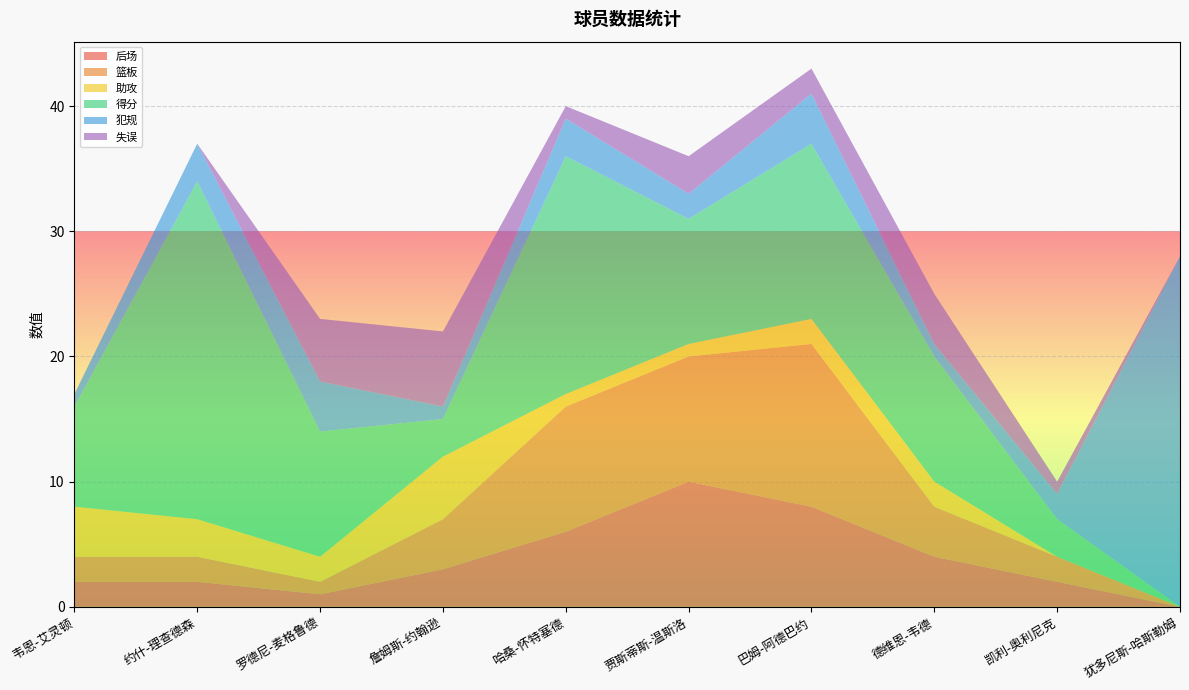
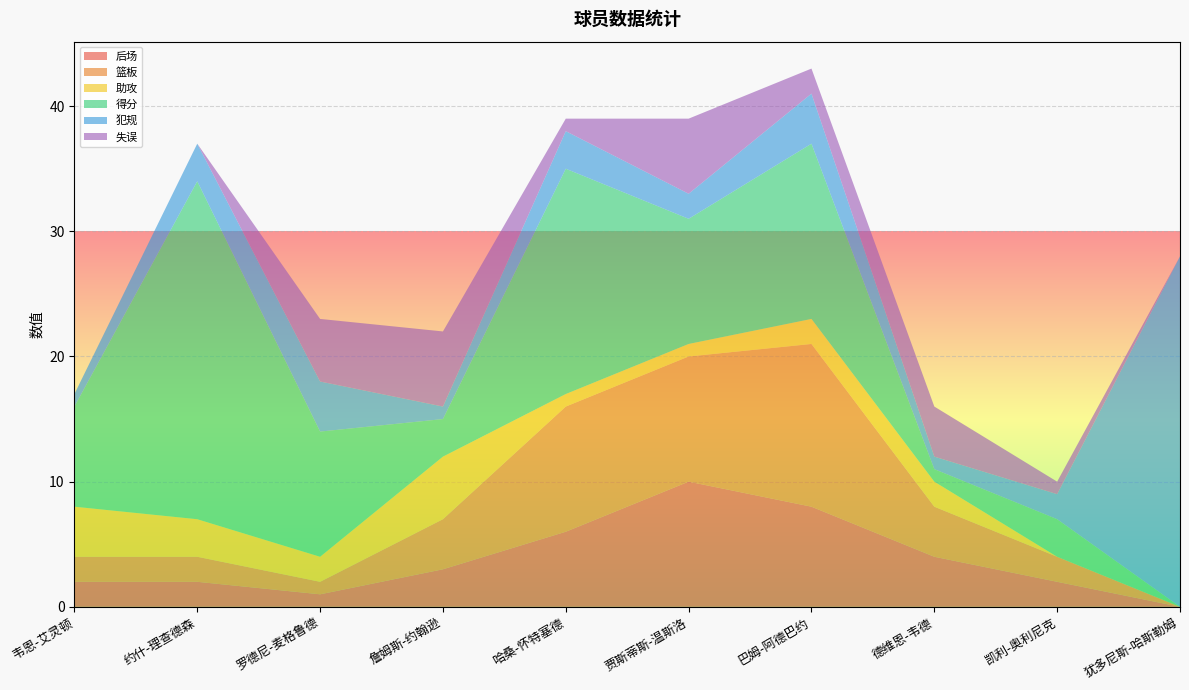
得分, 哈桑-怀特塞德: 19 -> 18
失误, 贾斯蒂斯-温斯洛: 3 -> 6
得分, 德维恩-韦德: 10 -> 1
